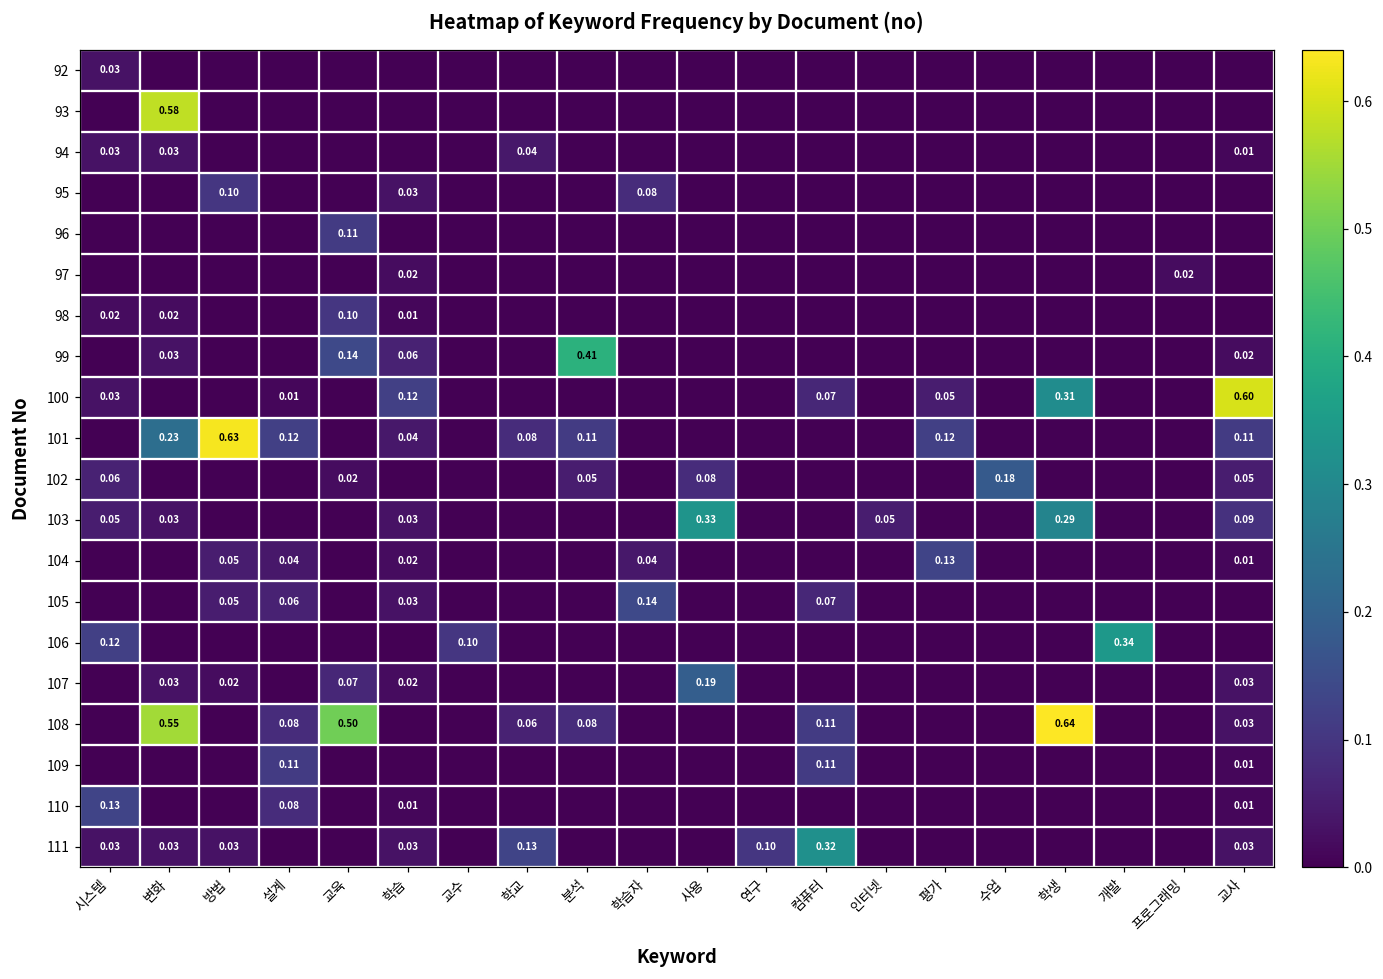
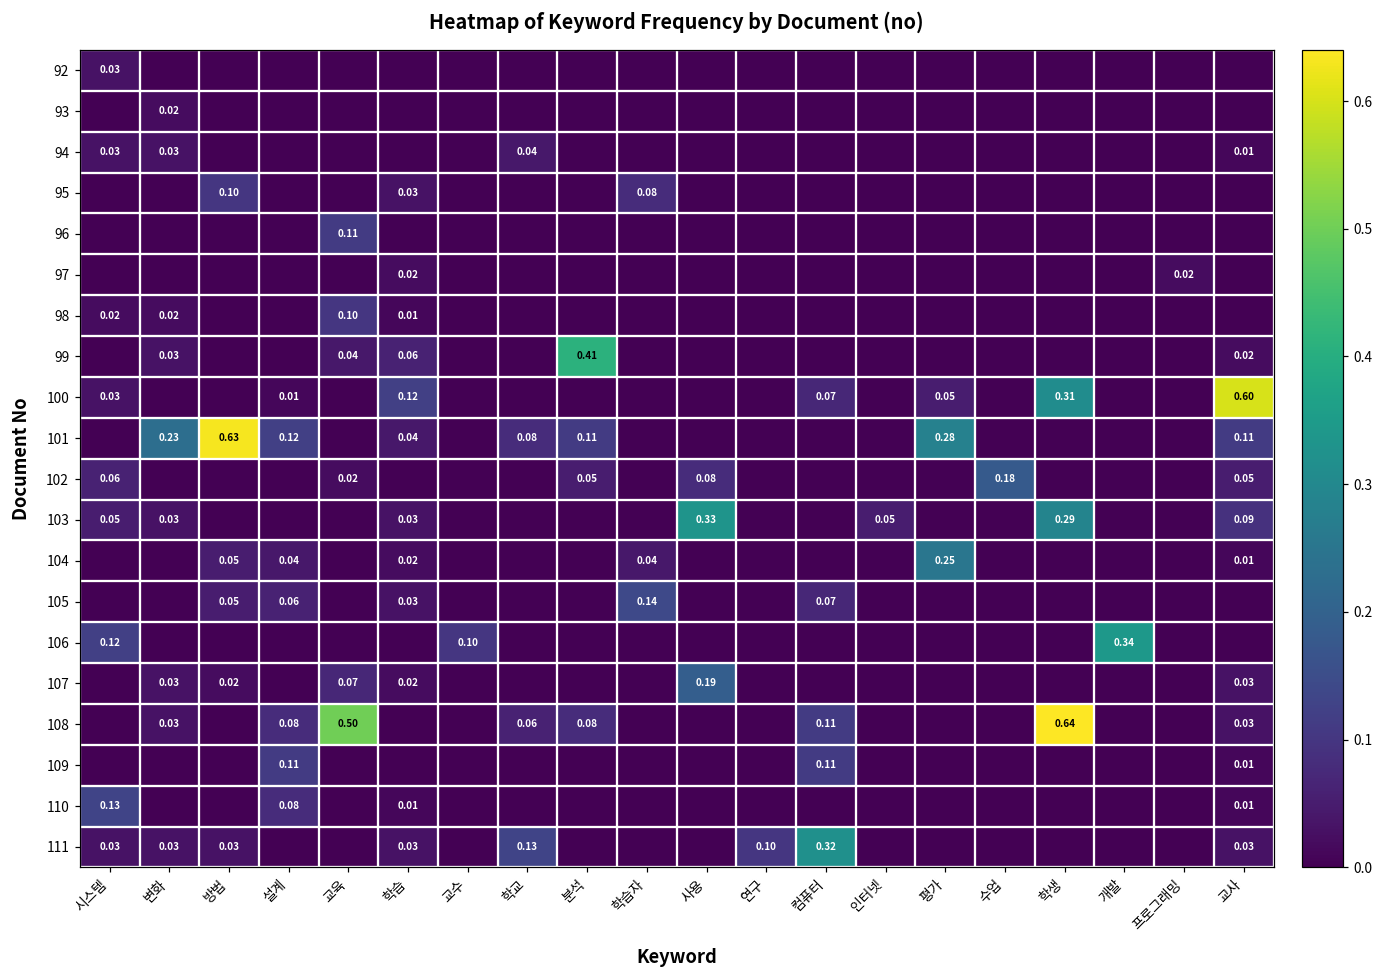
93, 변화: 0.58 -> 0.02
99, 교육: 0.14 -> 0.04
101, 평가: 0.12 -> 0.28
104, 평가: 0.13 -> 0.25
108, 변화: 0.55 -> 0.03
